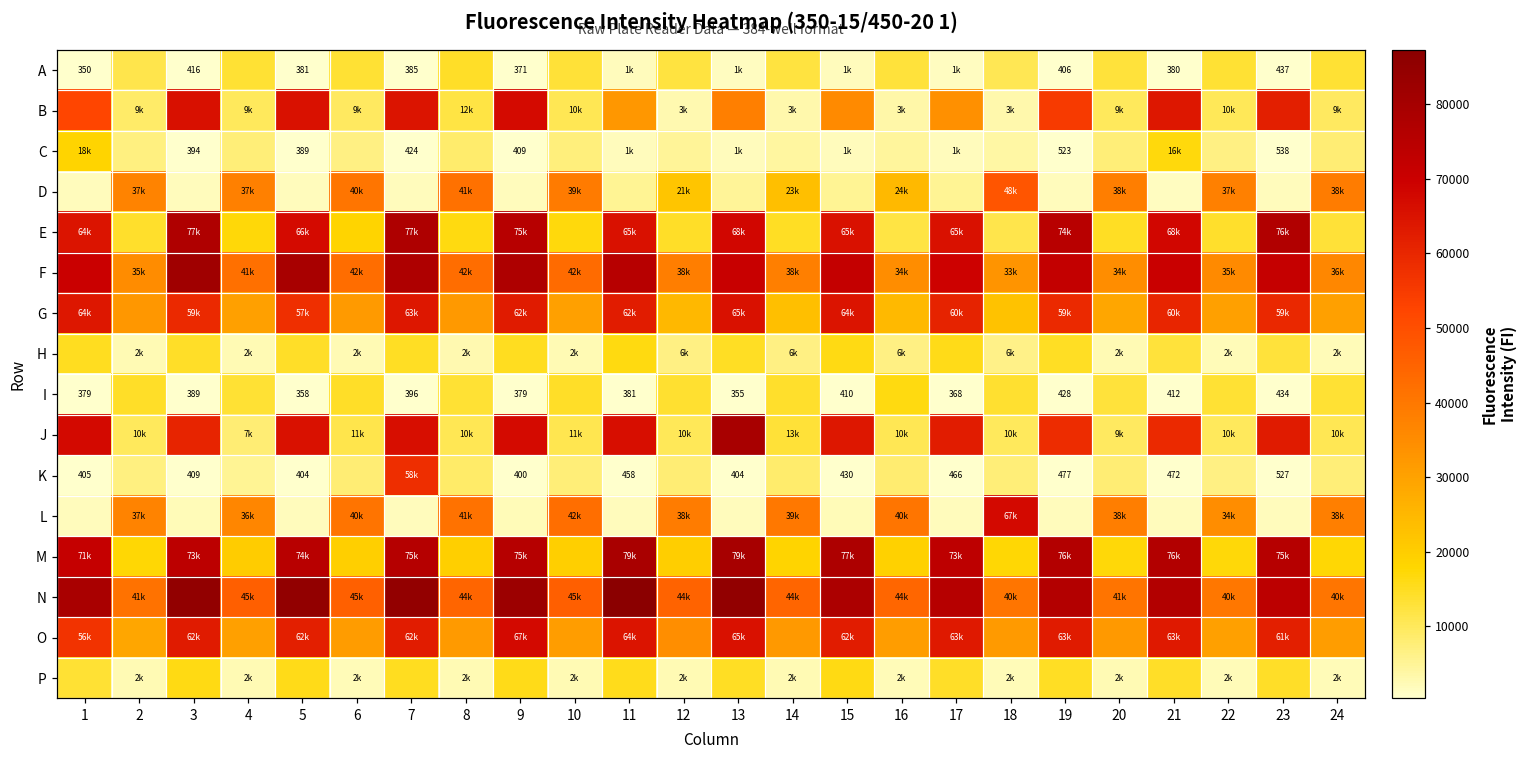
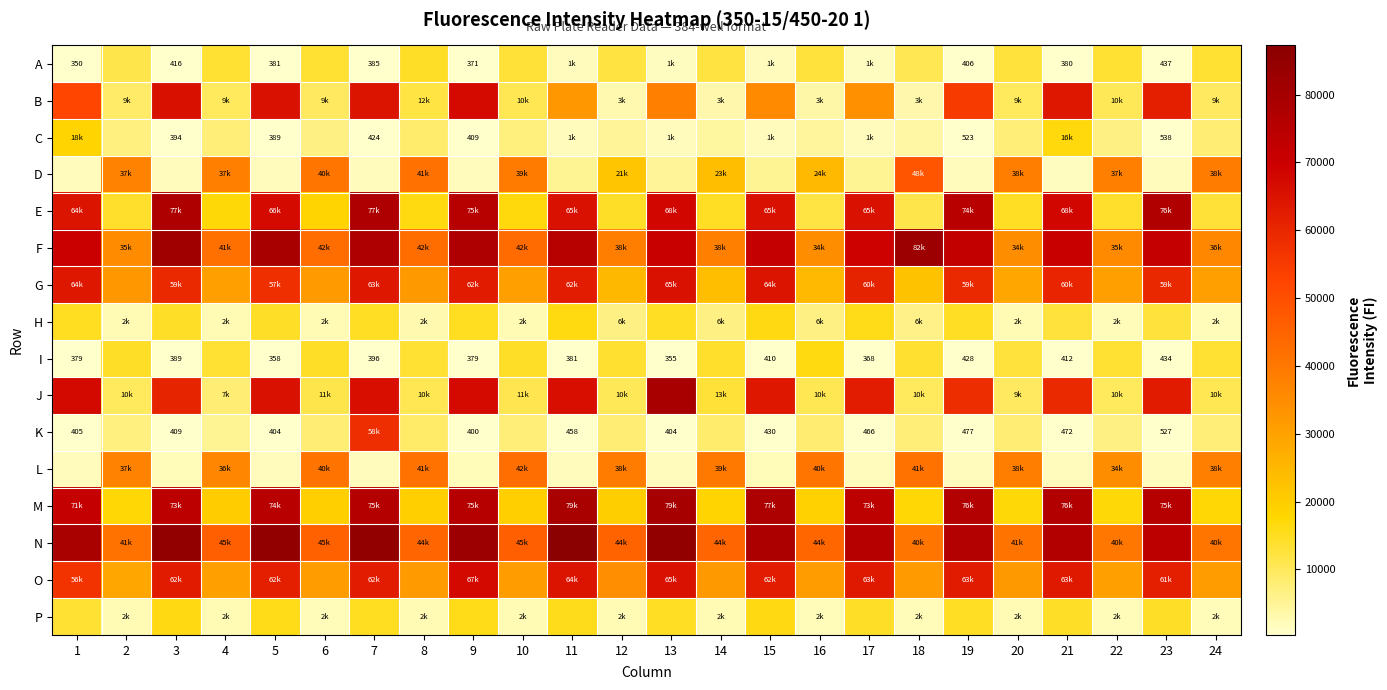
F, 18: 33k -> 82k
L, 18: 67k -> 41k
